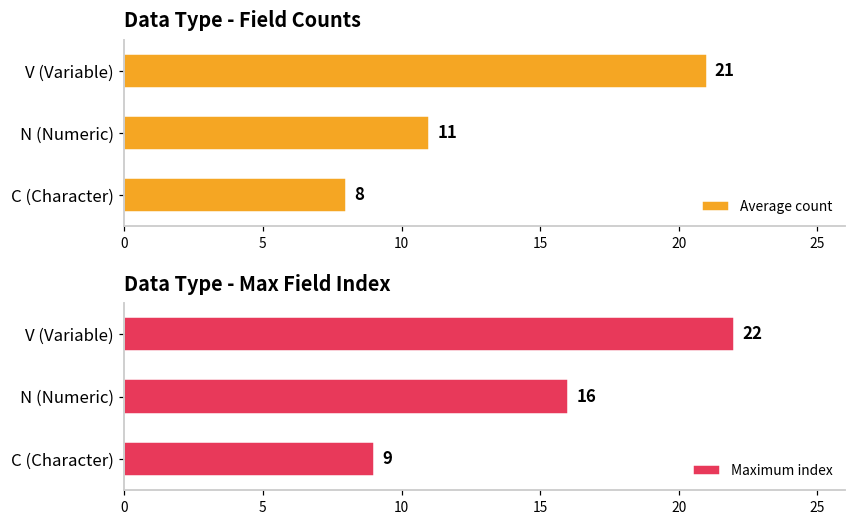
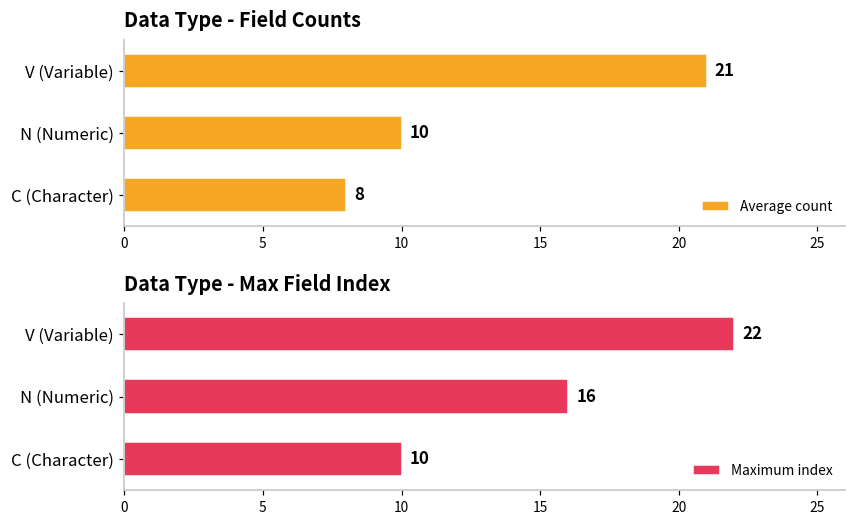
Data Type - Field Counts, N (Numeric): 11 -> 10
Data Type - Max Field Index, C (Character): 9 -> 10
